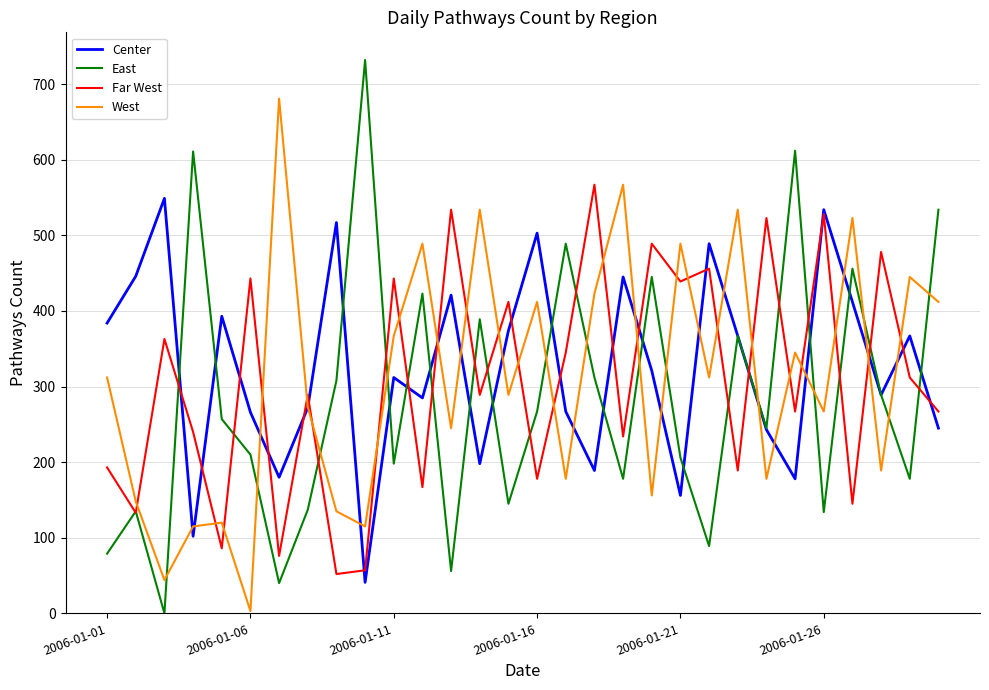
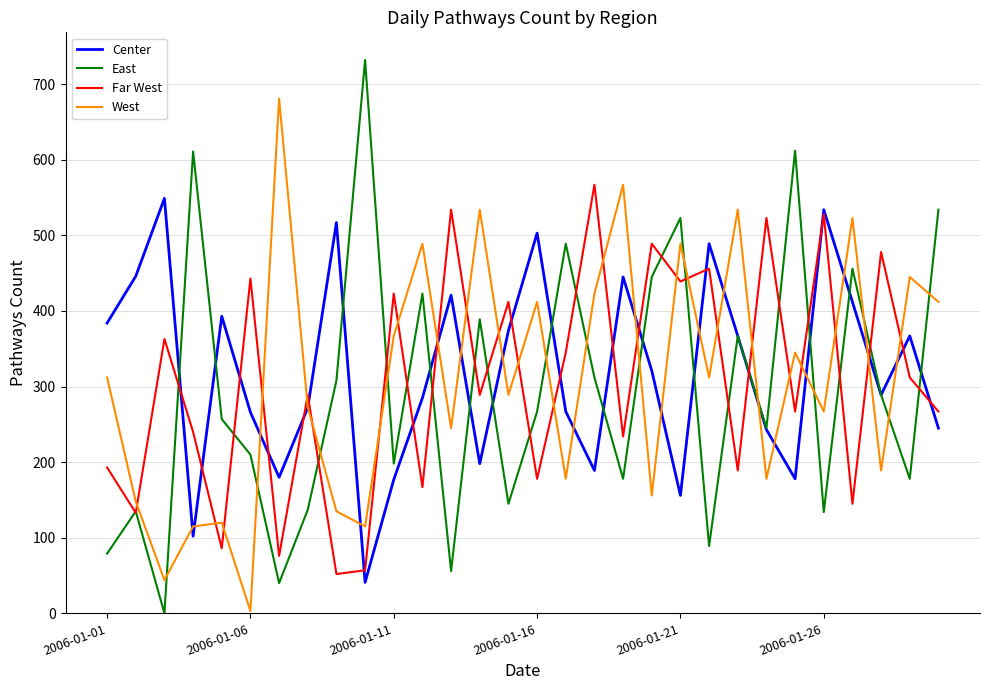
Center, 2006-01-11: 310 -> 180
Far West, 2006-01-11: 440 -> 420
East, 2006-01-21: 210 -> 520
